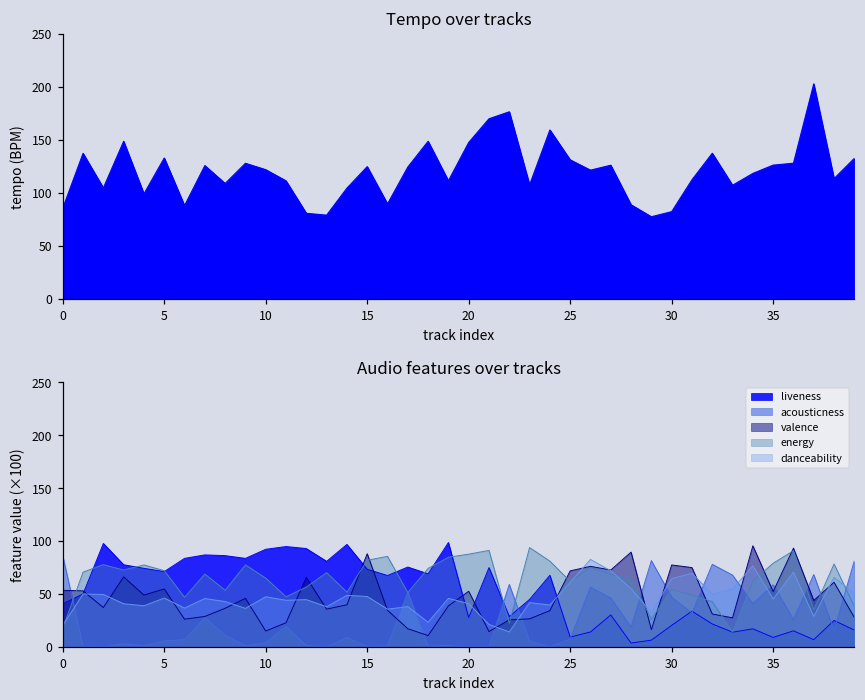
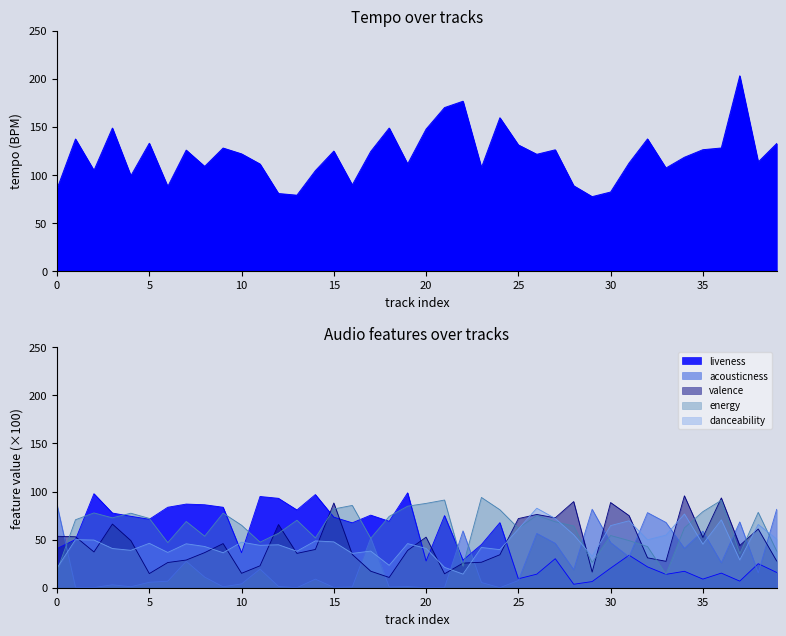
Audio features over tracks, valence, 5: 50 -> 10
Audio features over tracks, liveness, 10: 90 -> 40
Audio features over tracks, valence, 30: 80 -> 90
